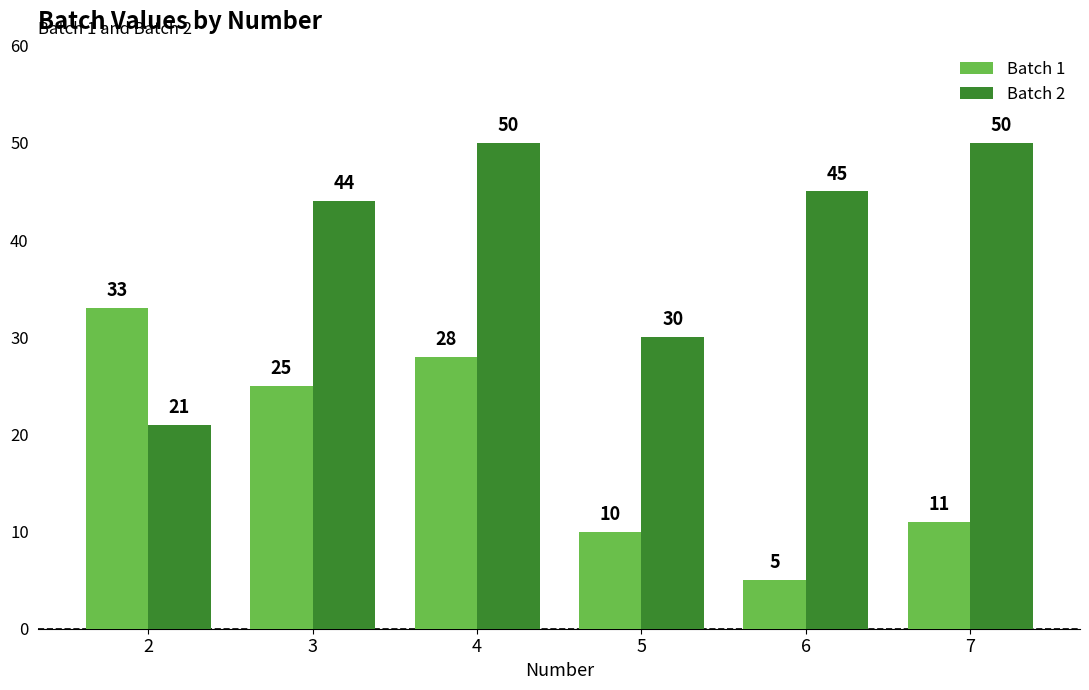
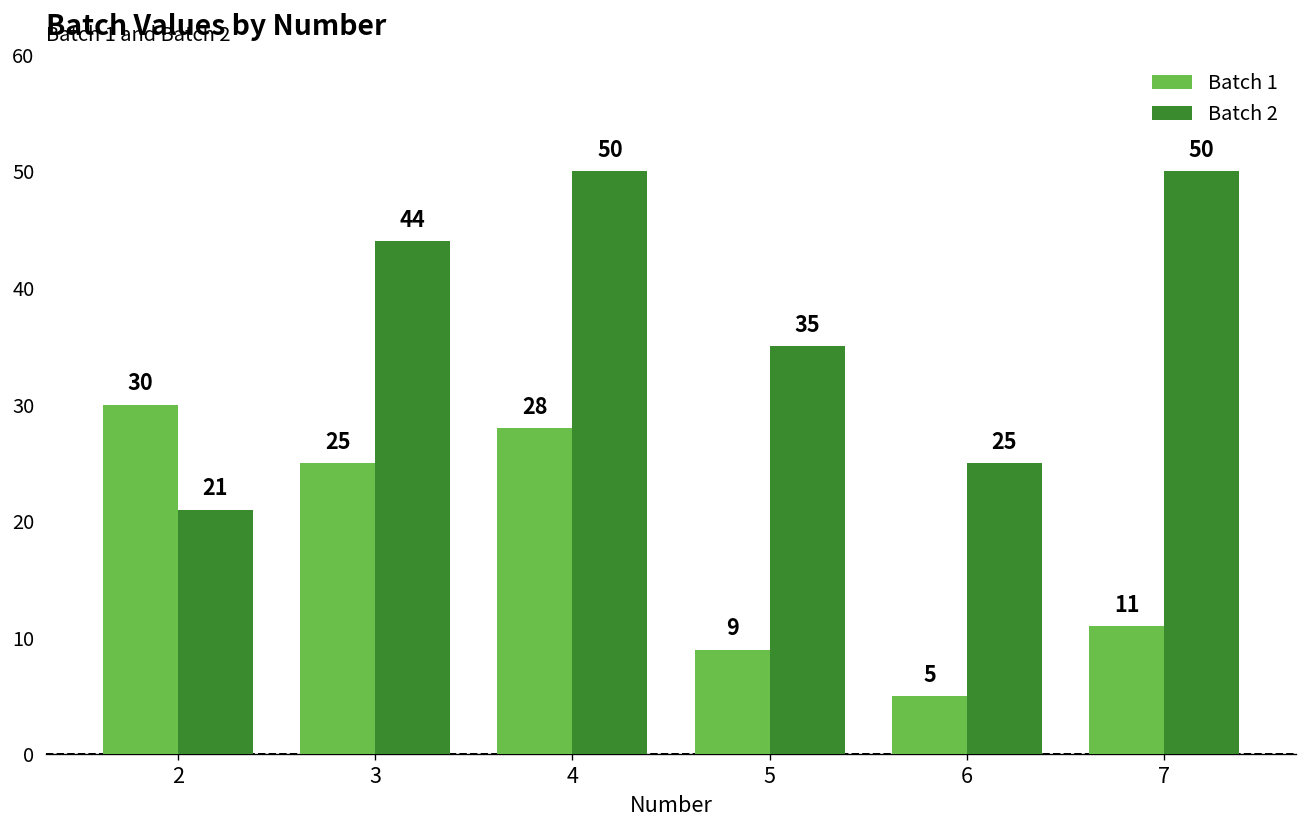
Batch 1, 2: 33 -> 30
Batch 1, 5: 10 -> 9
Batch 2, 5: 30 -> 35
Batch 2, 6: 45 -> 25
